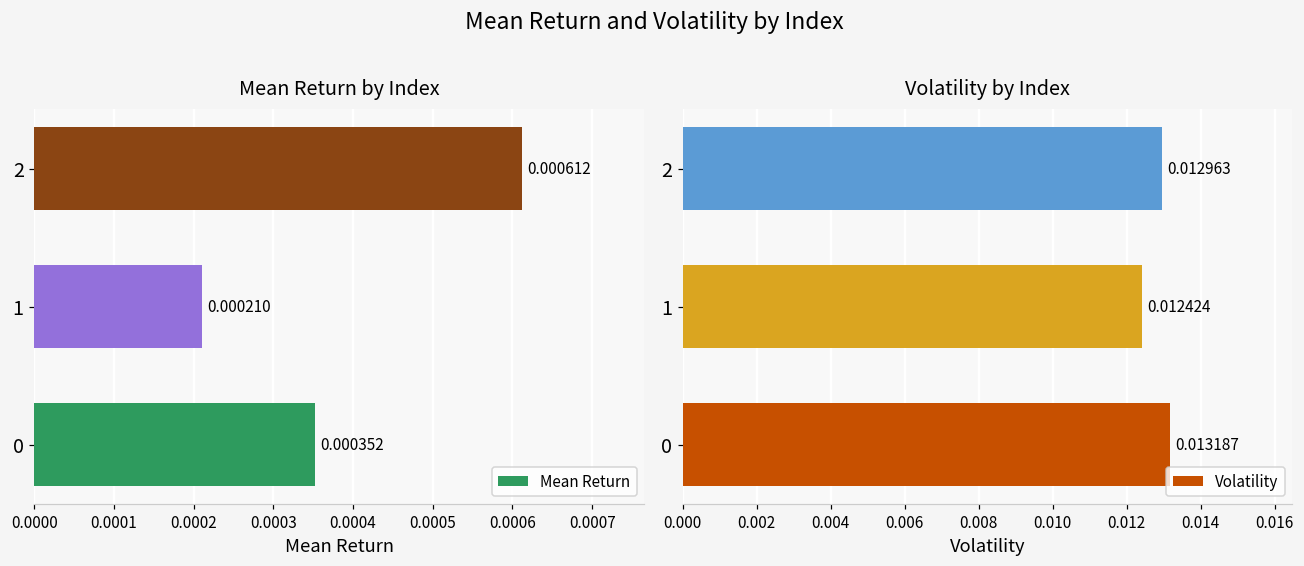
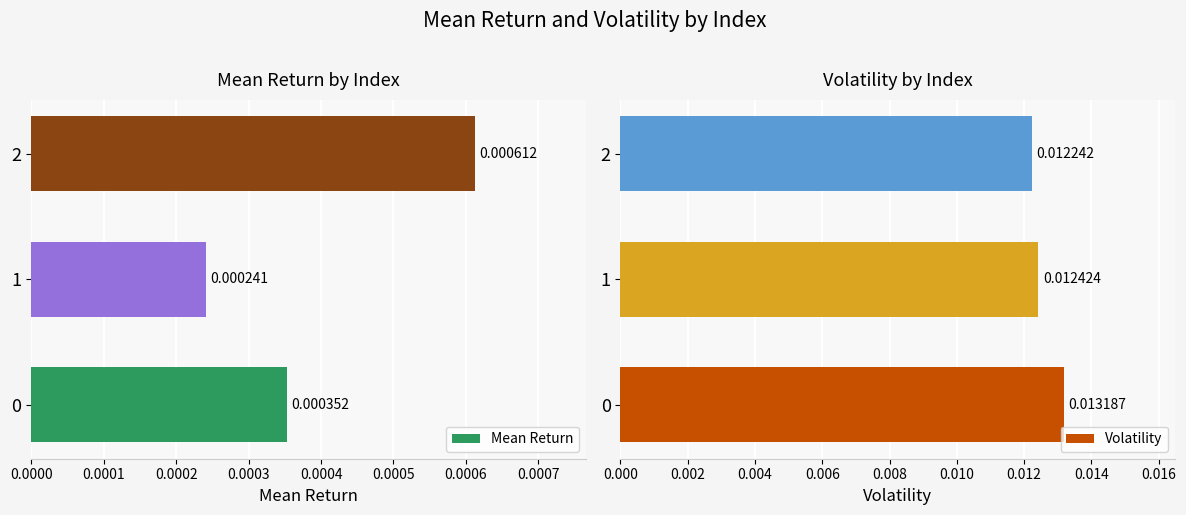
Mean Return by Index, 1: 0.000210 -> 0.000241
Volatility by Index, 2: 0.012963 -> 0.012242
